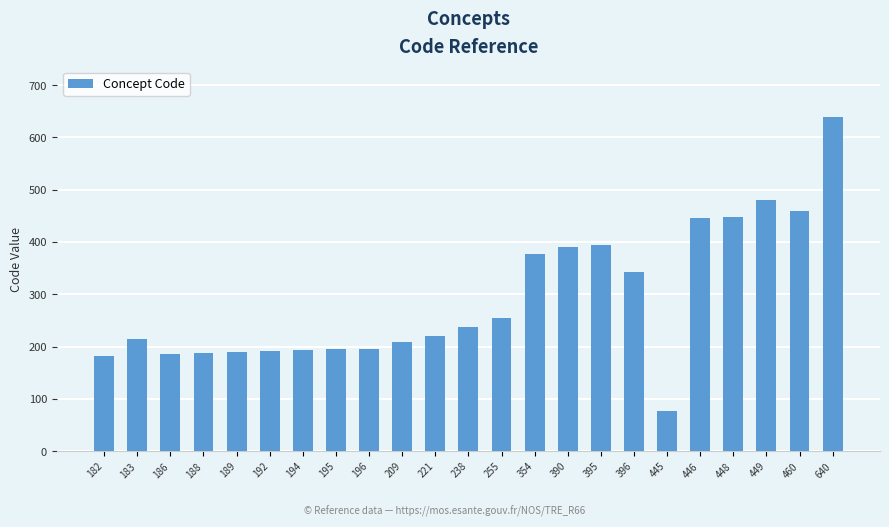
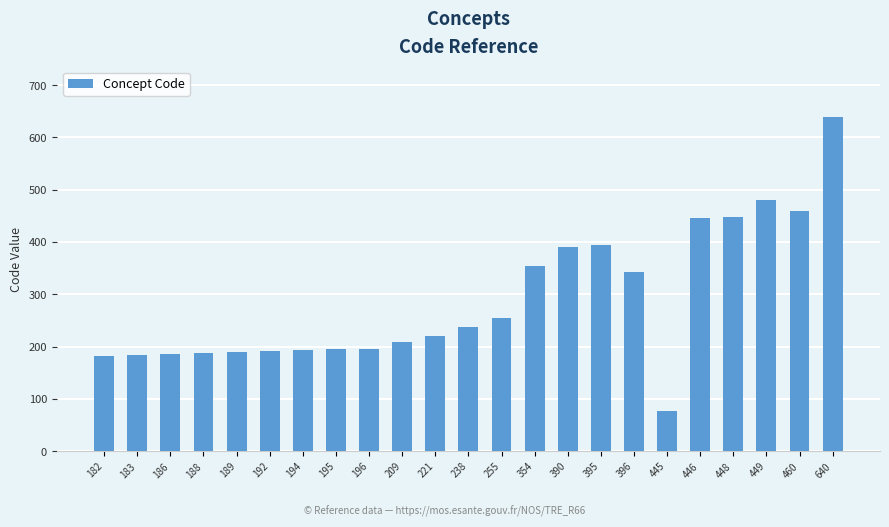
183: 220 -> 180
354: 380 -> 350
